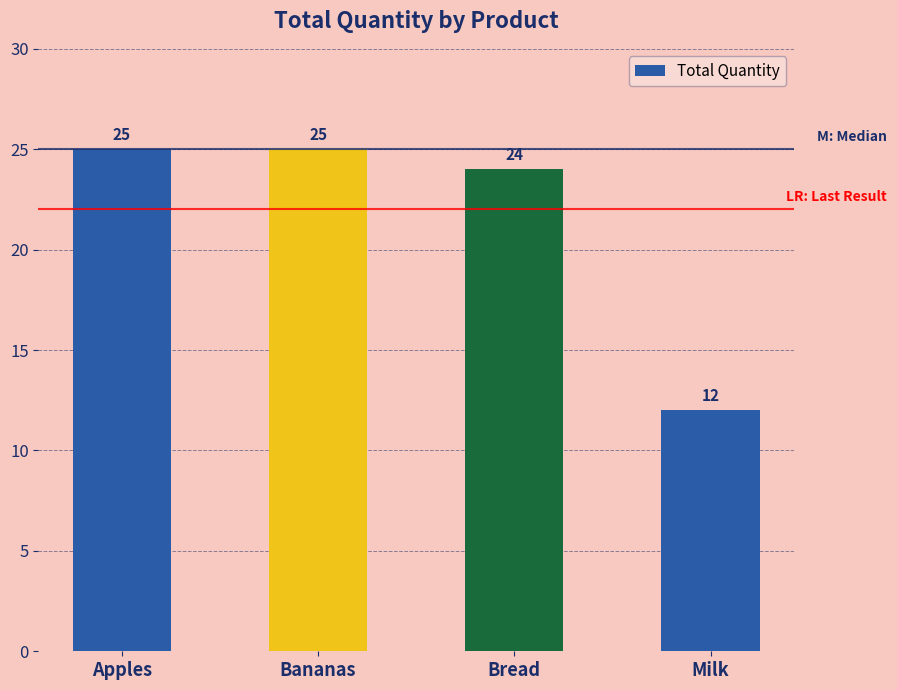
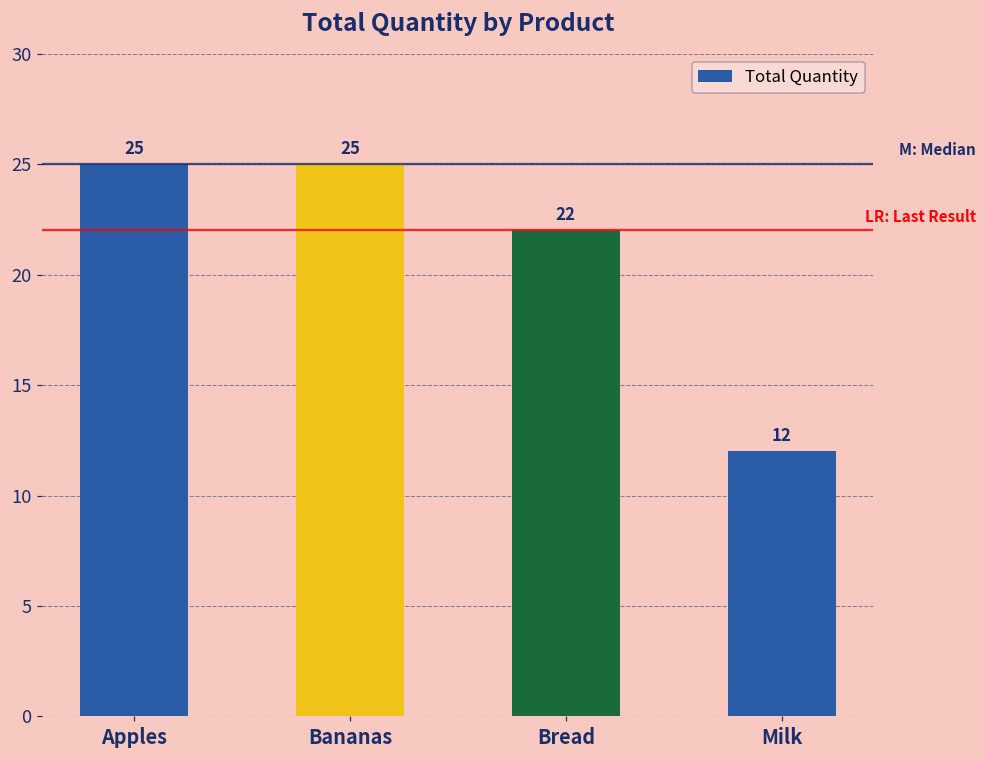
Bread: 24 -> 22
